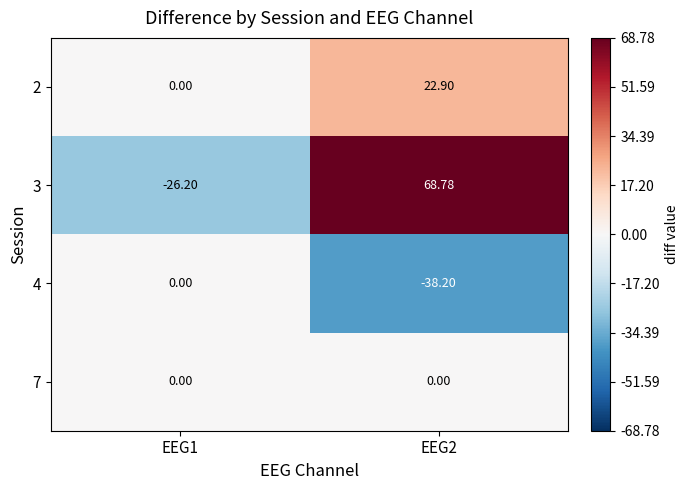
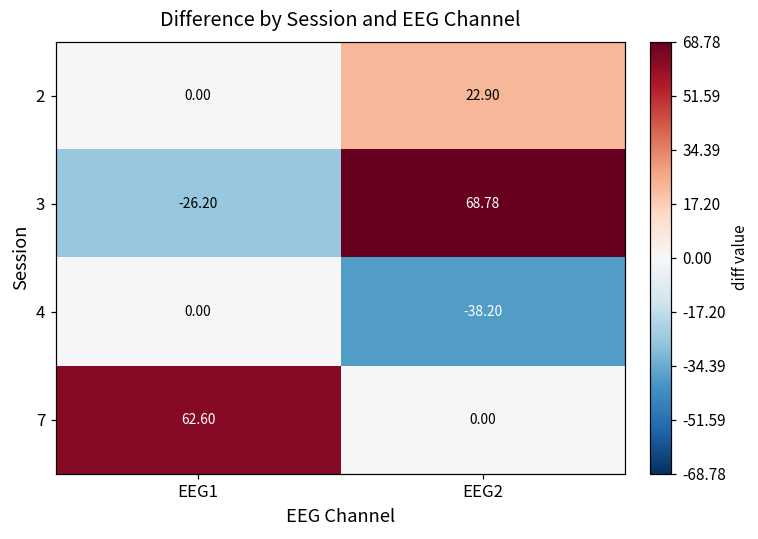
7, EEG1: 0.00 -> 62.60
